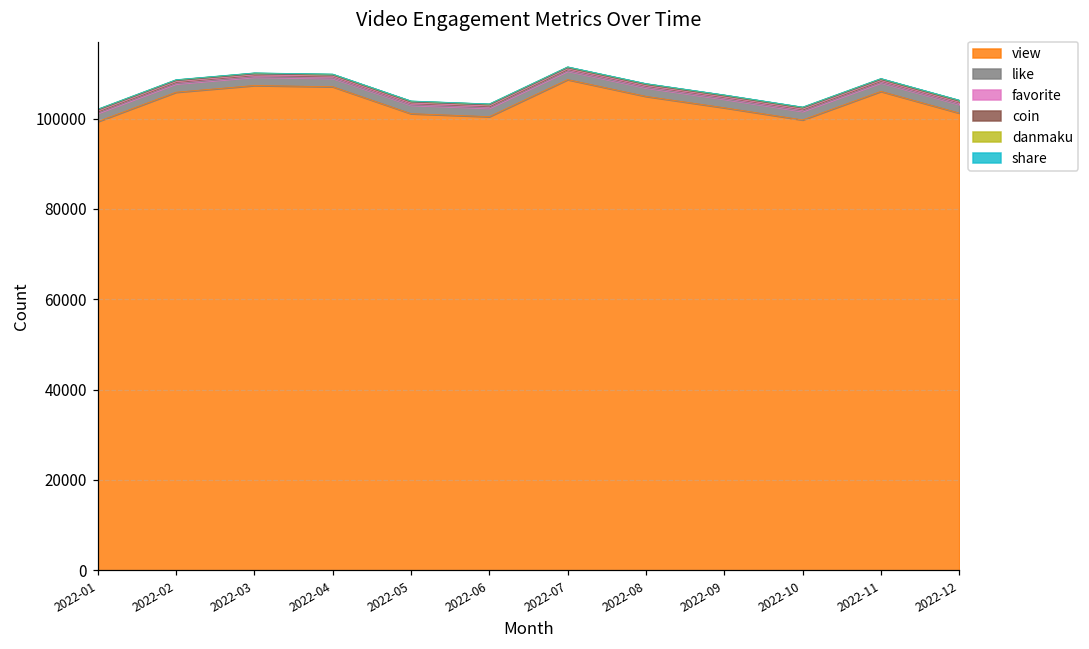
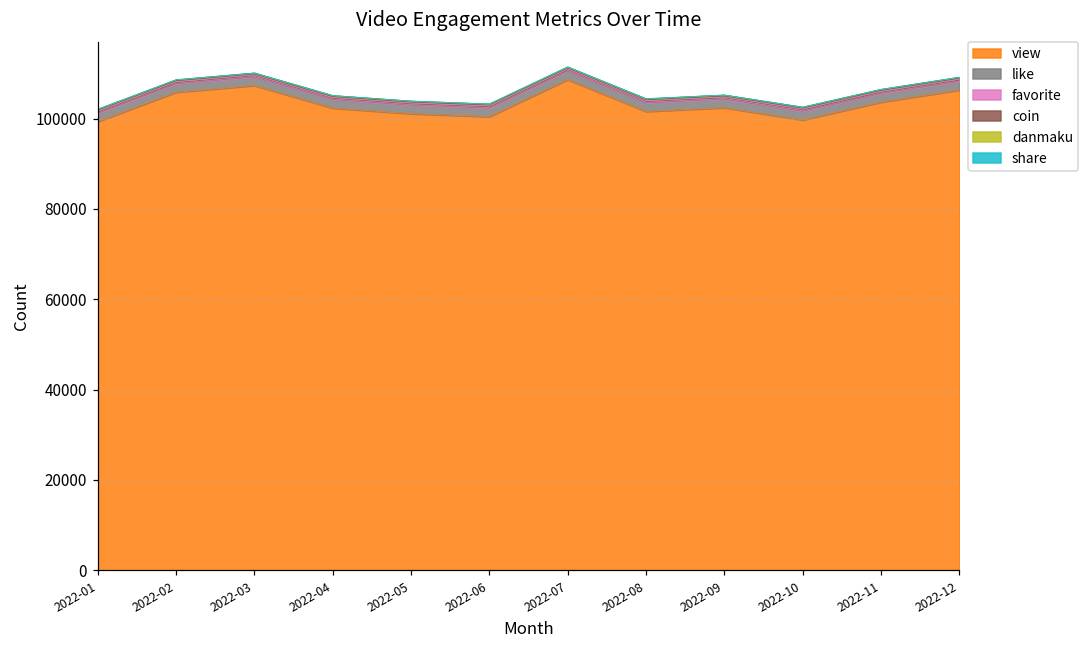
view, 2022-04: 107000 -> 102000
view, 2022-08: 105000 -> 102000
view, 2022-11: 106000 -> 104000
view, 2022-12: 101000 -> 106000
